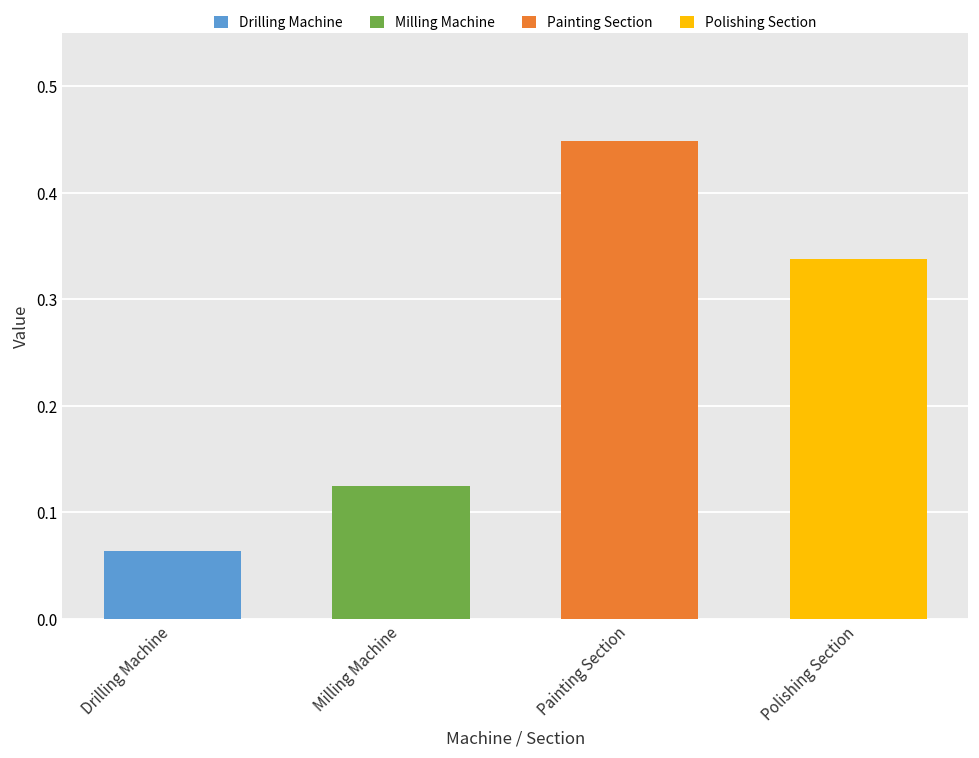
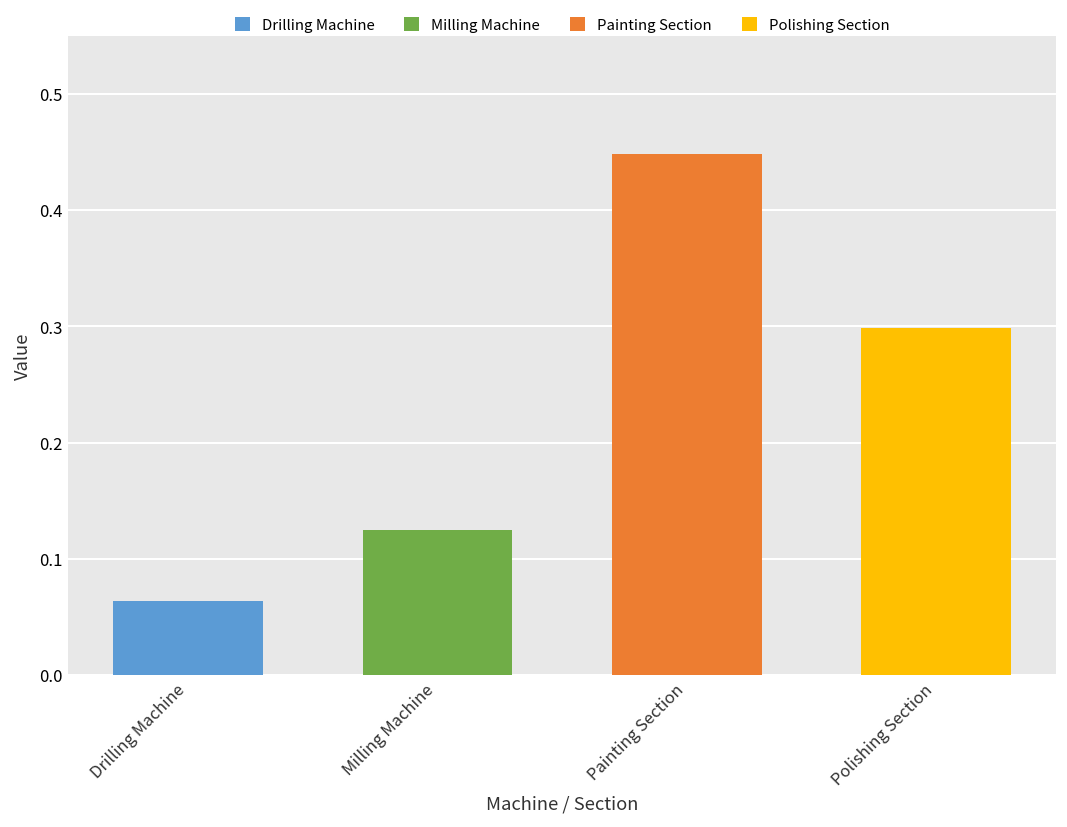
Polishing Section: 0.34 -> 0.30
